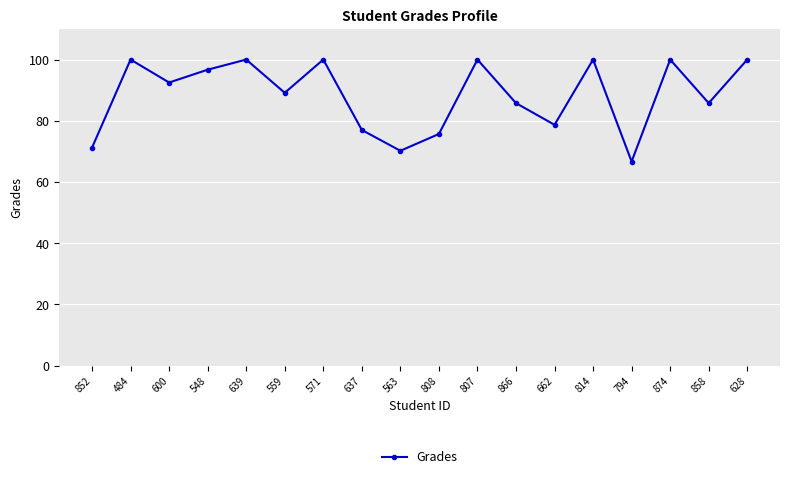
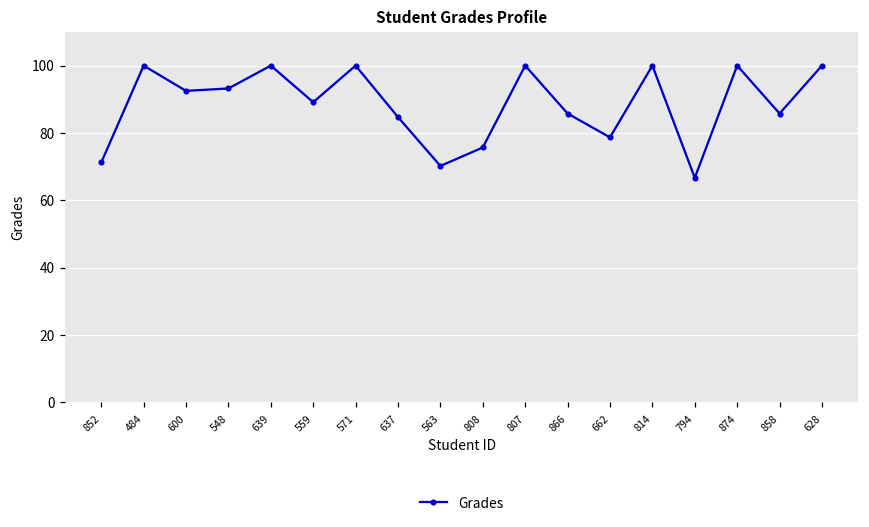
548: 97 -> 93
637: 77 -> 85
